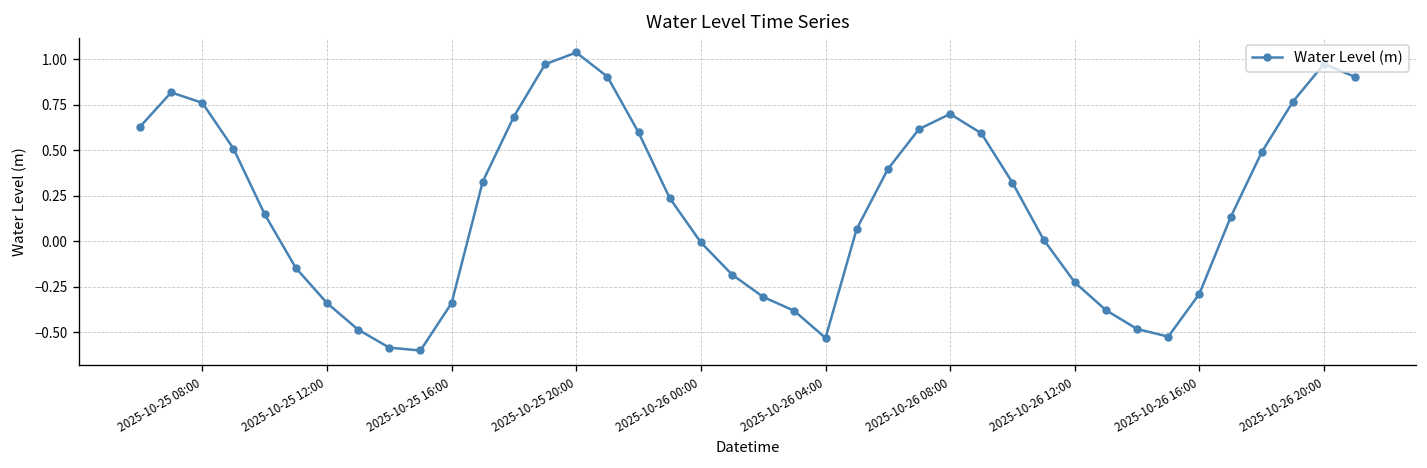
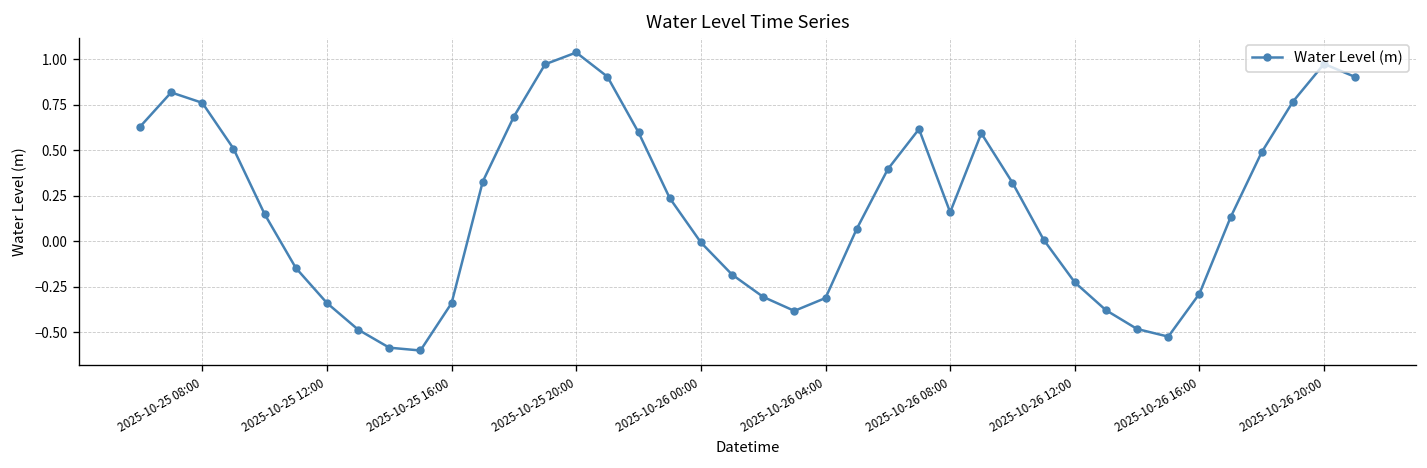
2025-10-26 04:00: -0.53 -> -0.31
2025-10-26 08:00: 0.70 -> 0.16
